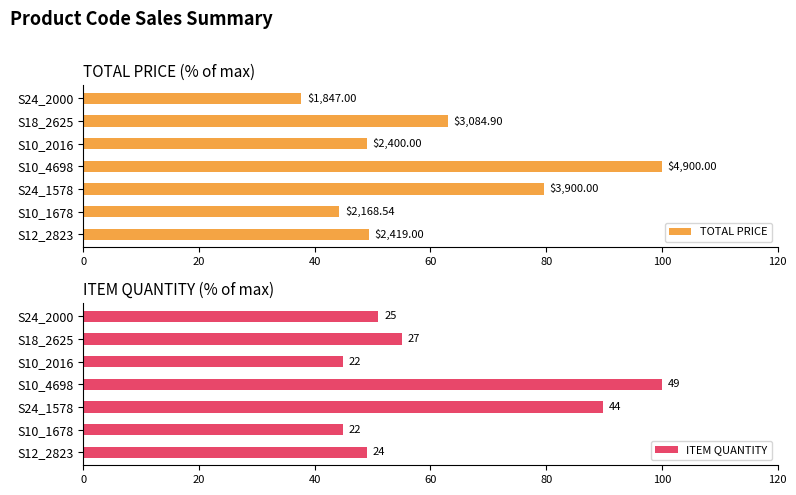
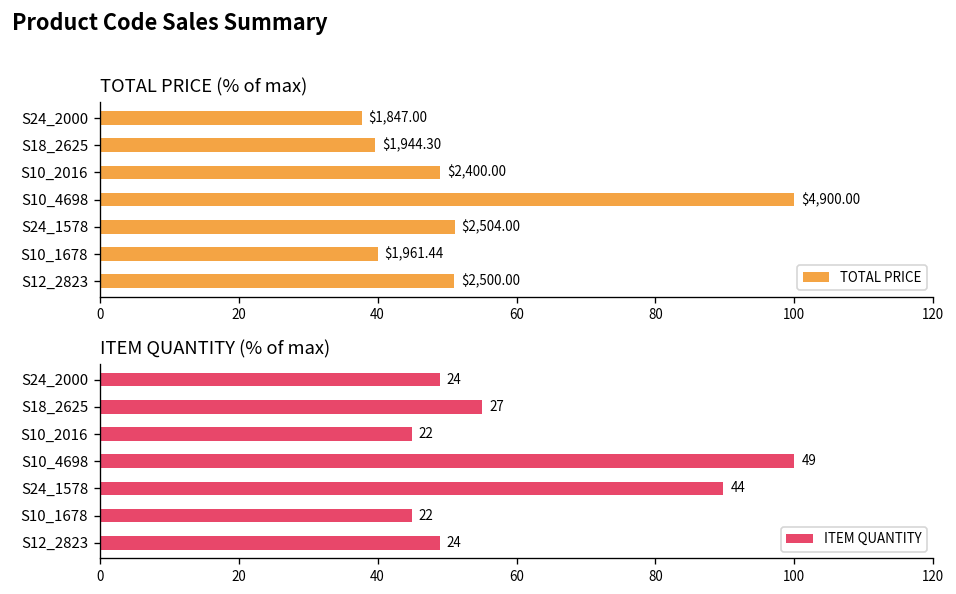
TOTAL PRICE (% of max), S18_2625: $3,084.90 -> $1,944.30
TOTAL PRICE (% of max), S24_1578: $3,900.00 -> $2,504.00
TOTAL PRICE (% of max), S10_1678: $2,168.54 -> $1,961.44
TOTAL PRICE (% of max), S12_2823: $2,419.00 -> $2,500.00
ITEM QUANTITY (% of max), S24_2000: 25 -> 24
